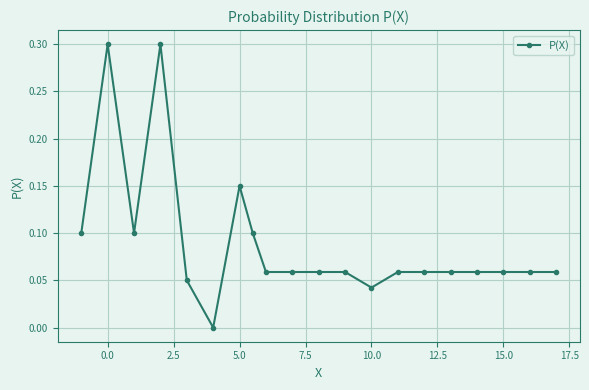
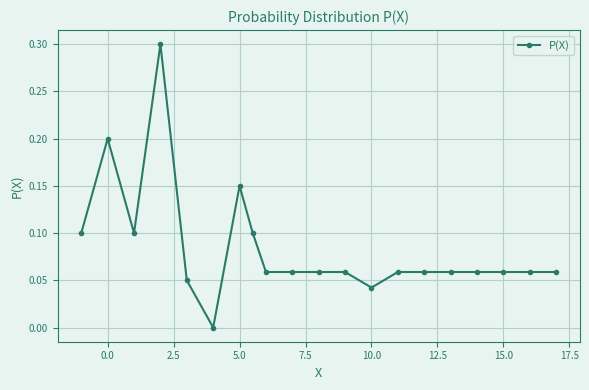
0.0: 0.3 -> 0.2
